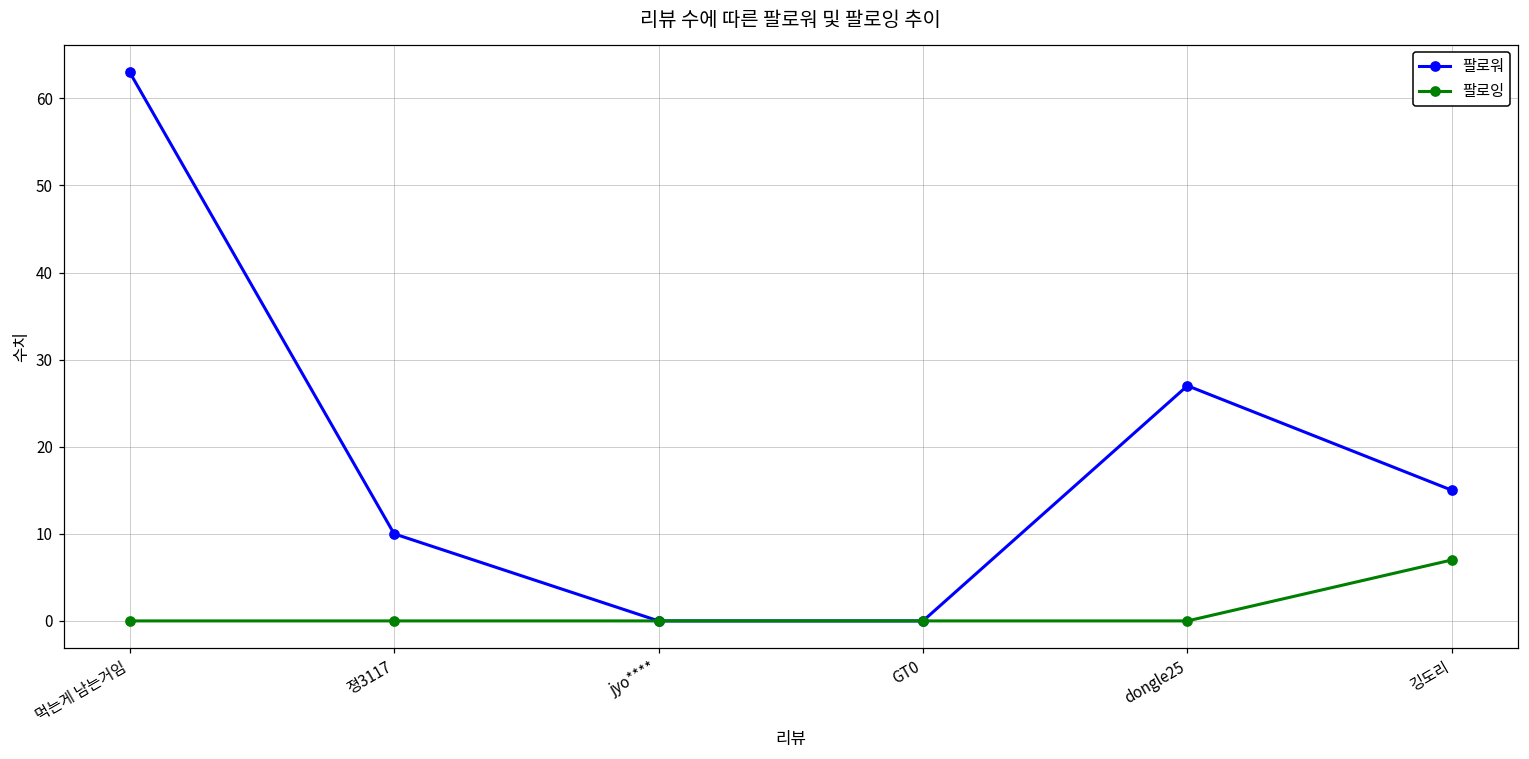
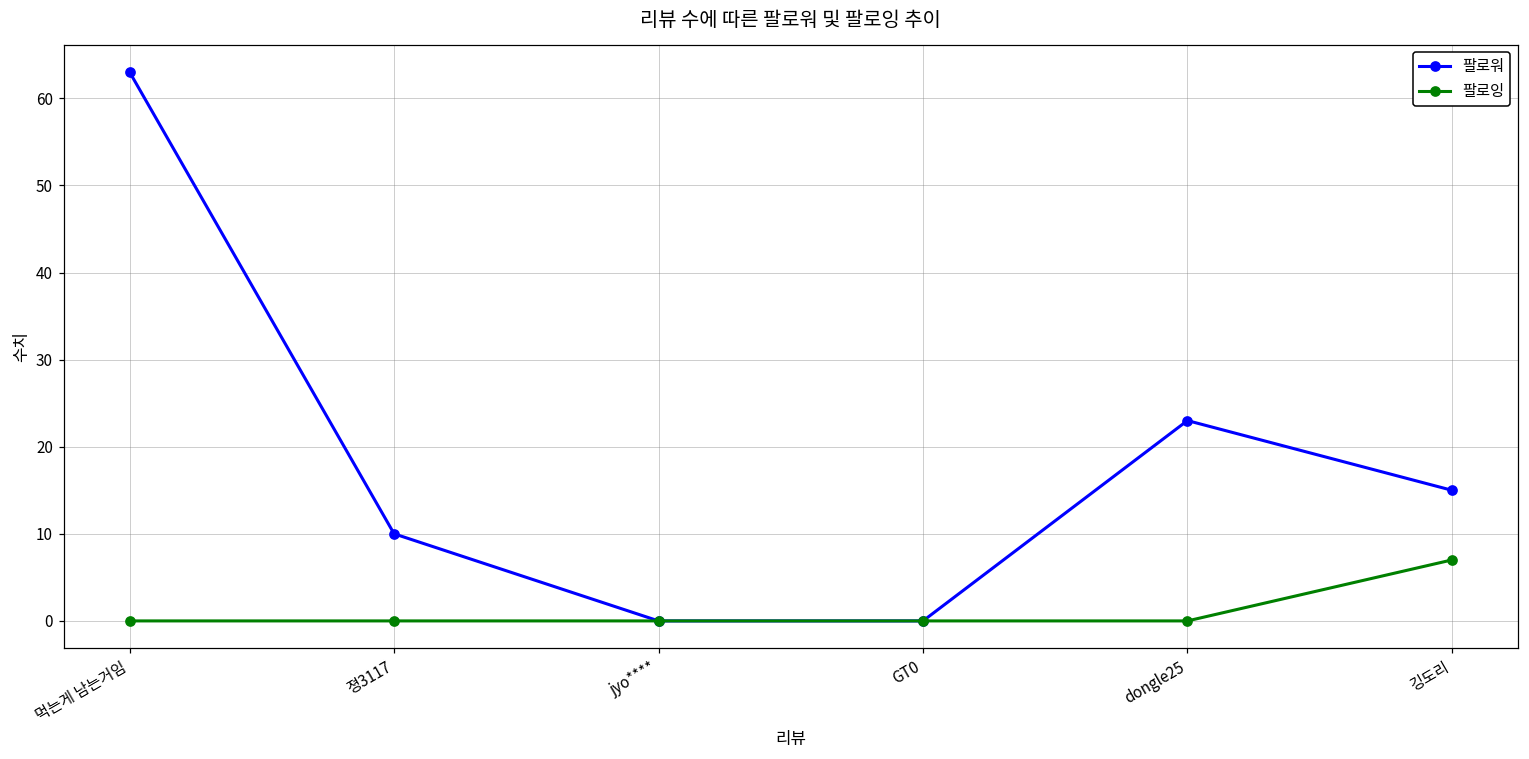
팔로워, dongle25: 27 -> 23
